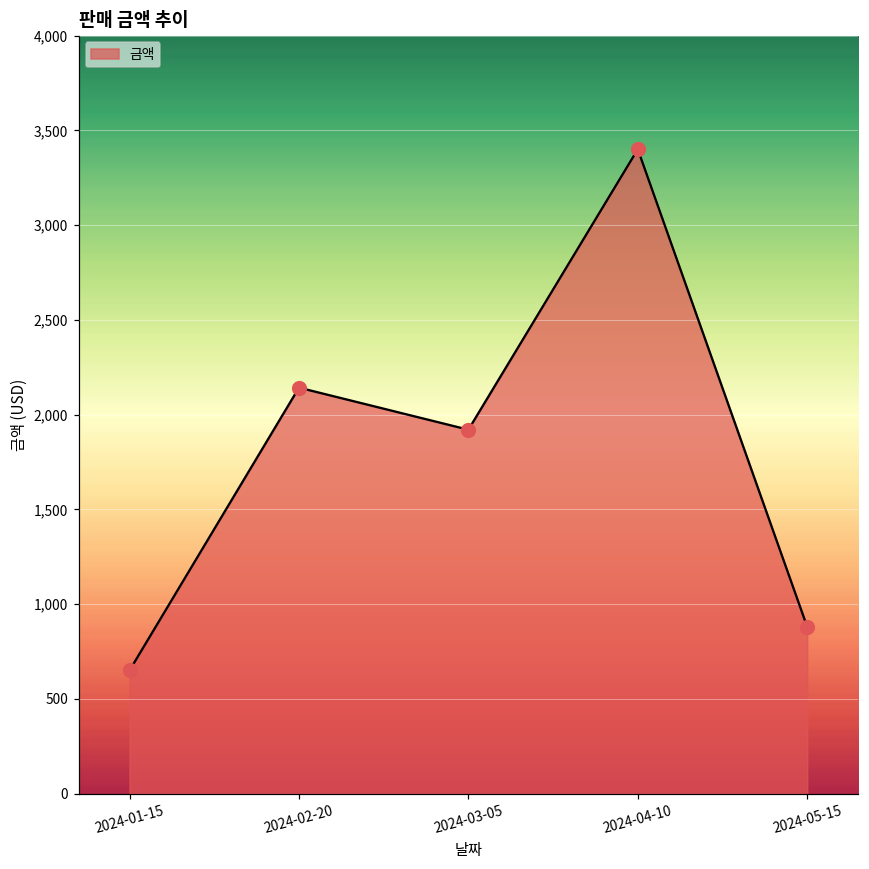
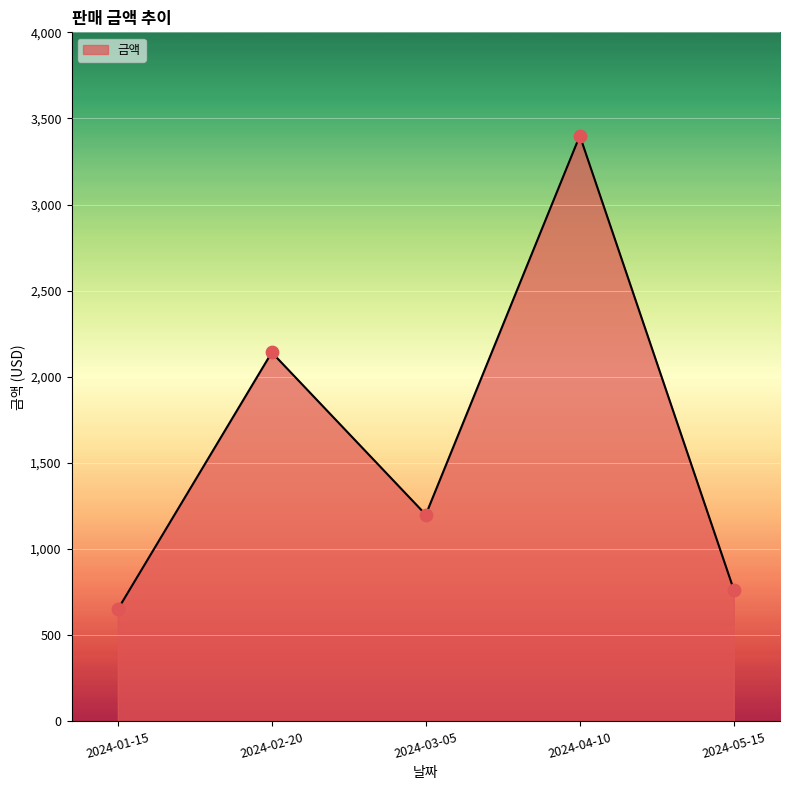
2024-03-05: 1,920 -> 1,200
2024-05-15: 880 -> 760
